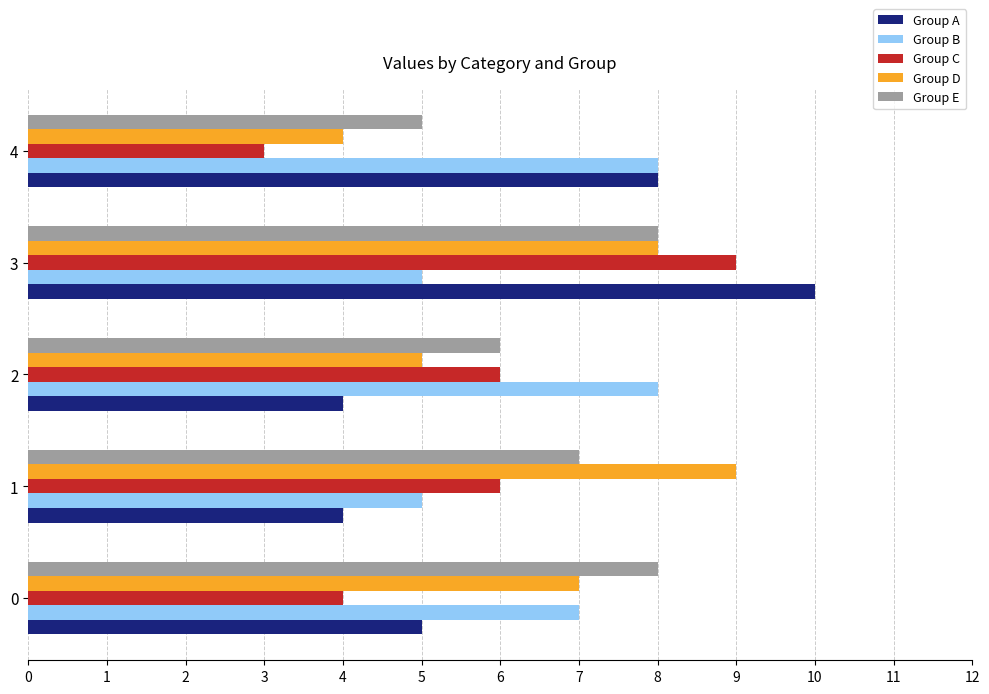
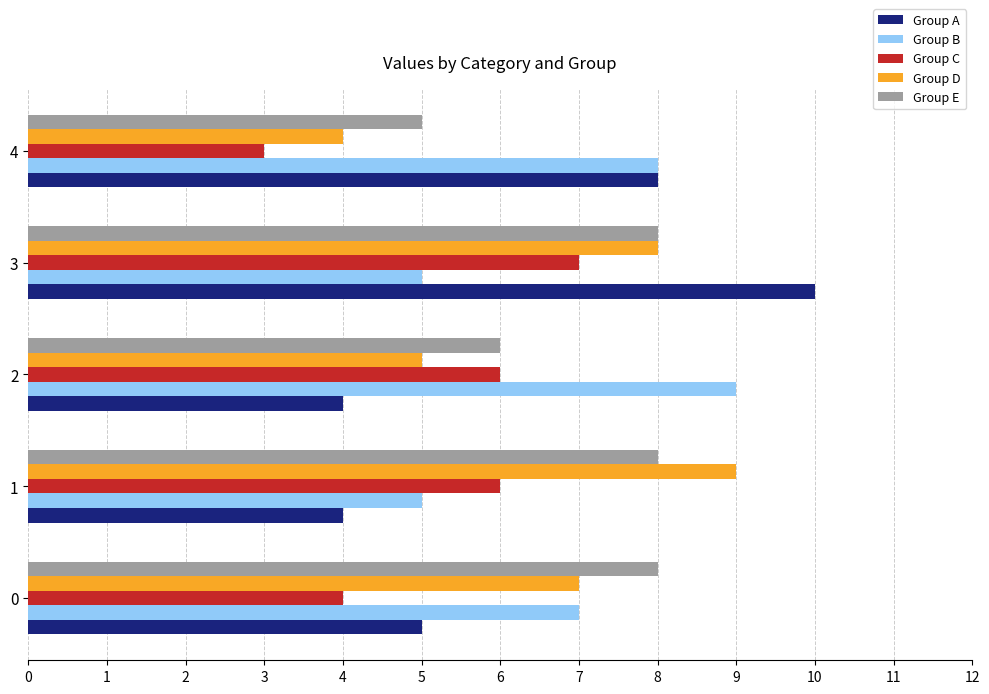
Group C, 3: 9 -> 7
Group B, 2: 8 -> 9
Group E, 1: 7 -> 8
